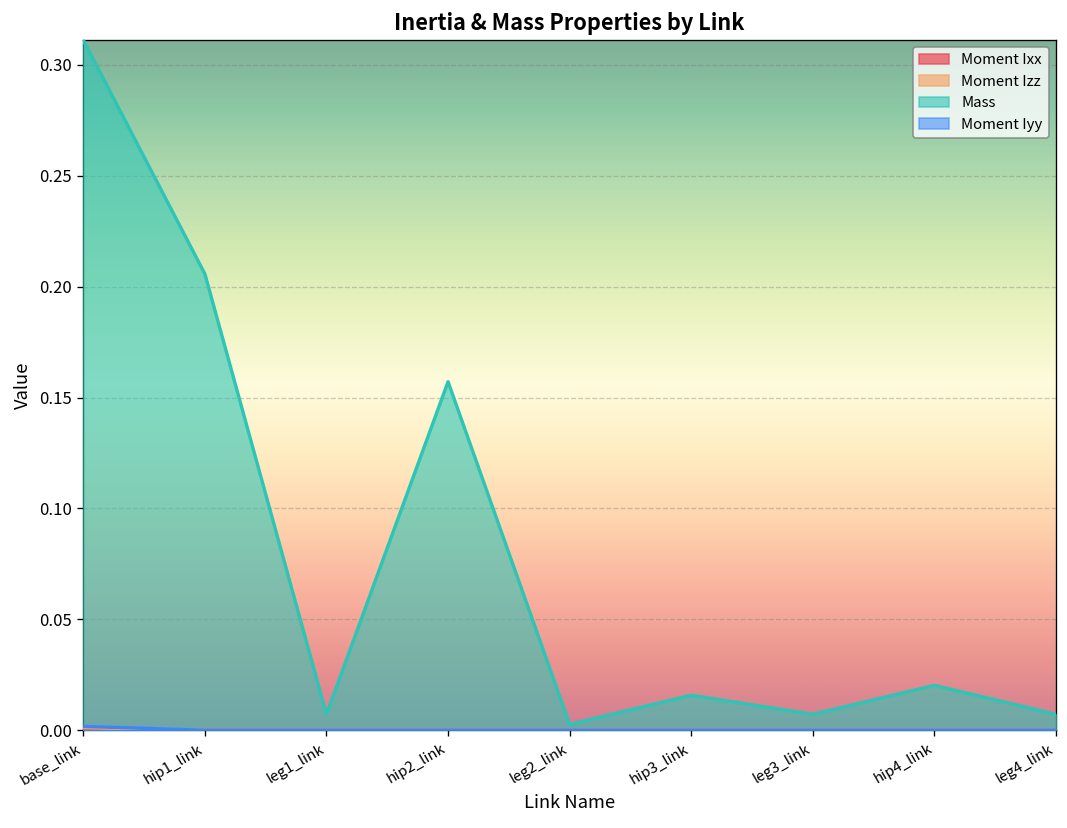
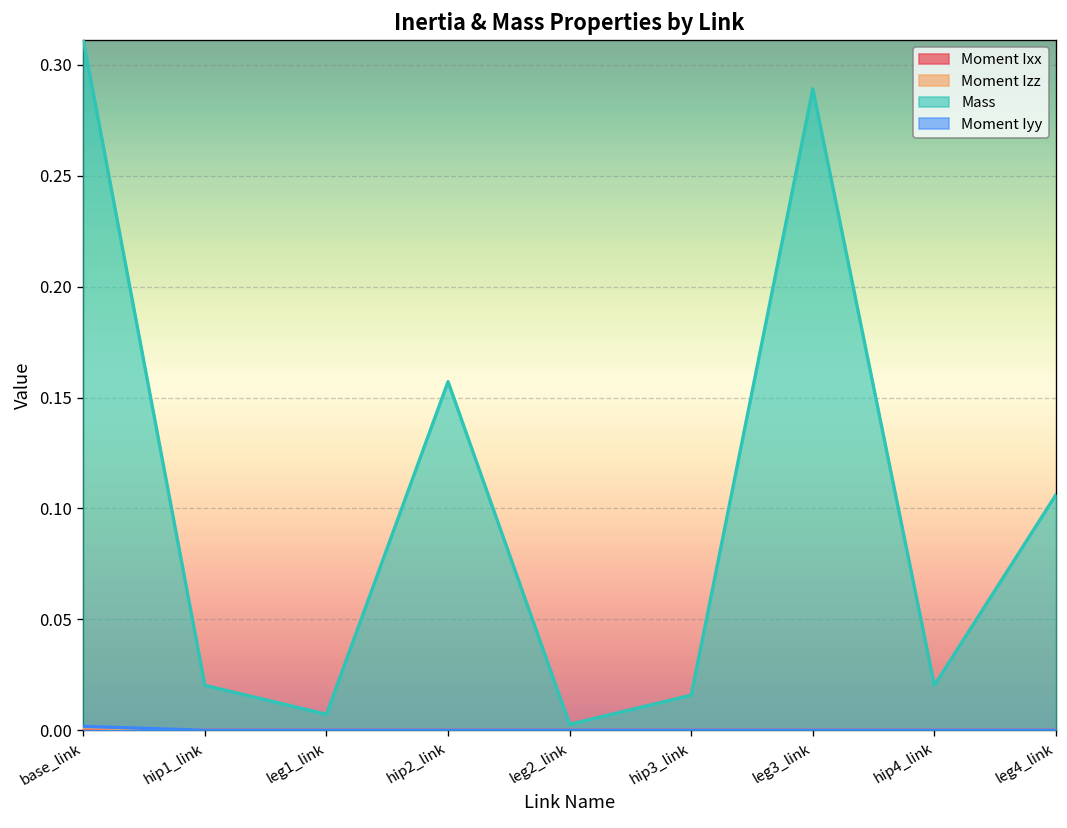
Mass, hip1_link: 0.206 -> 0.020
Mass, leg3_link: 0.007 -> 0.289
Mass, leg4_link: 0.007 -> 0.106
